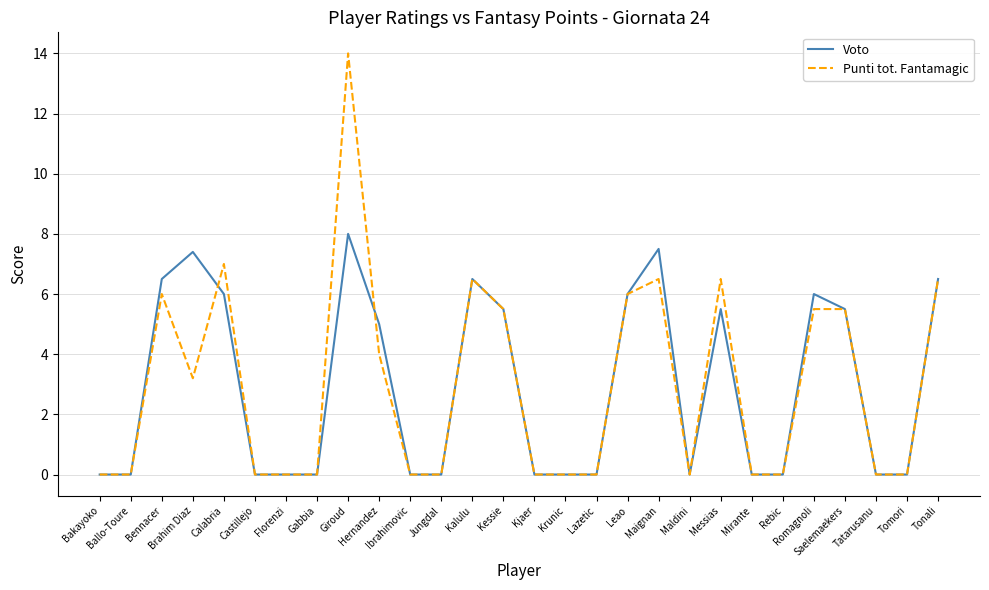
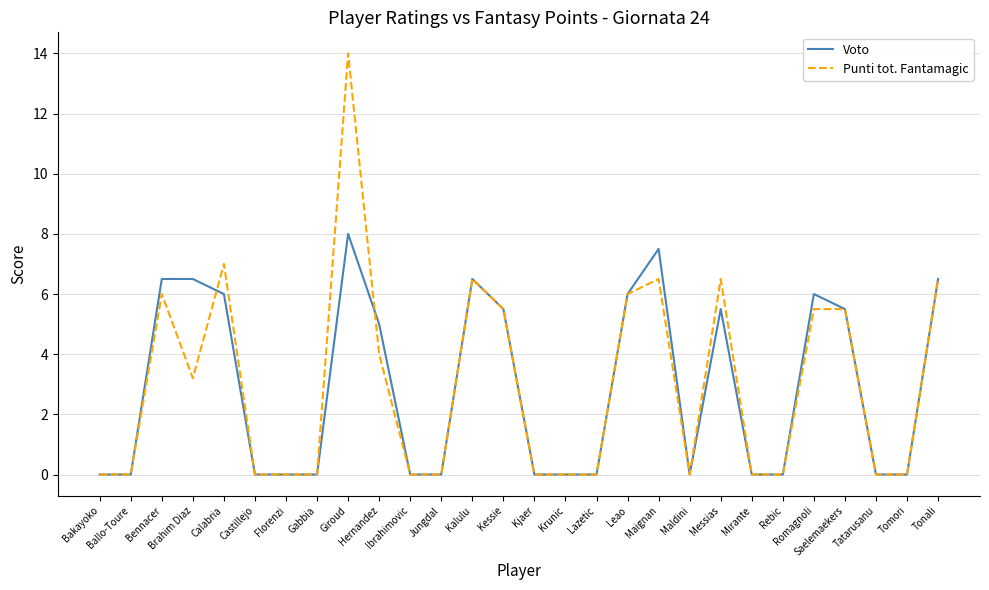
Voto, Brahim Diaz: 7.4 -> 6.5
